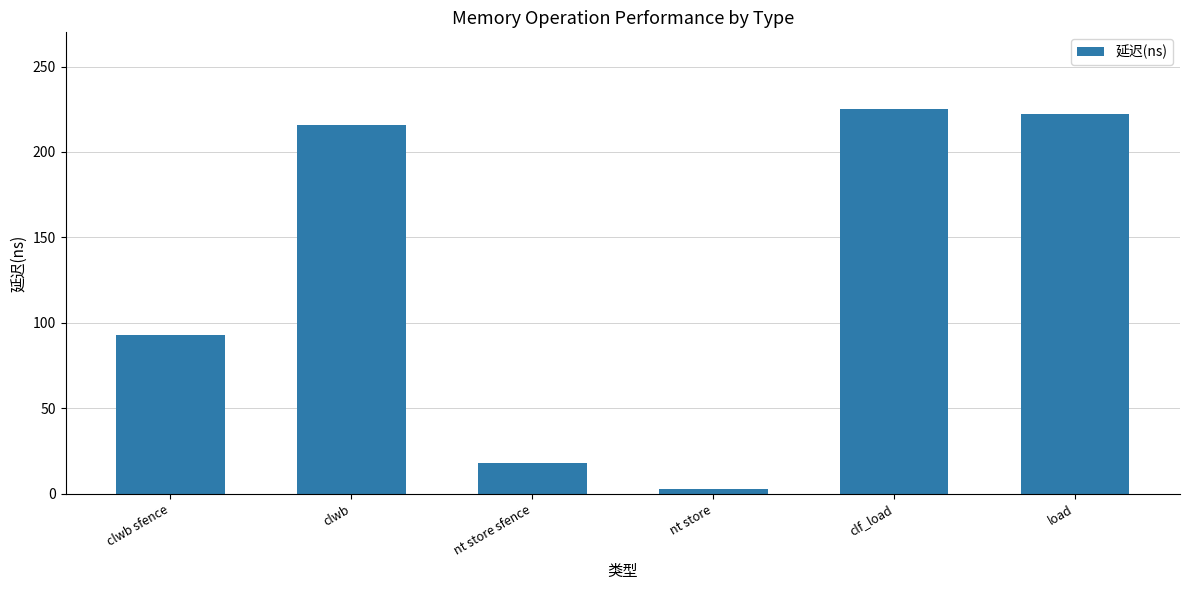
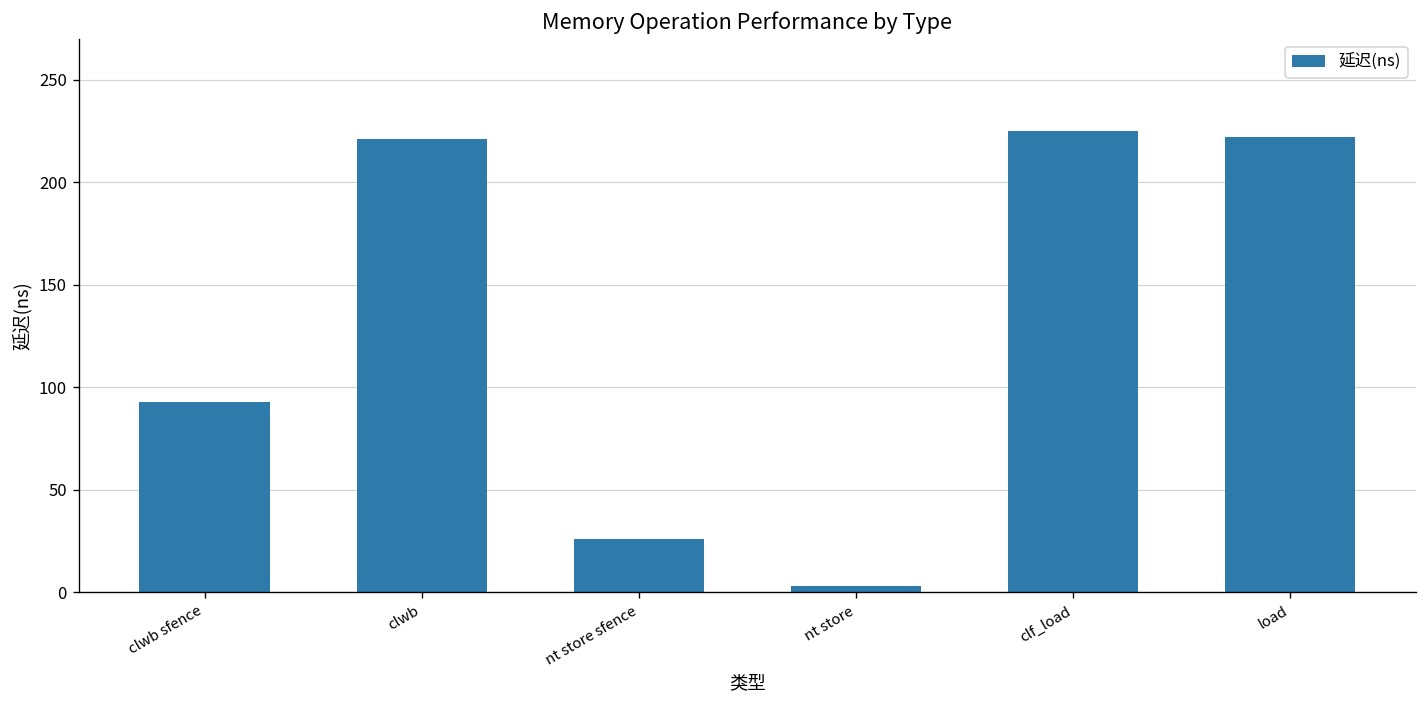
clwb: 216 -> 221
nt store sfence: 18 -> 26
